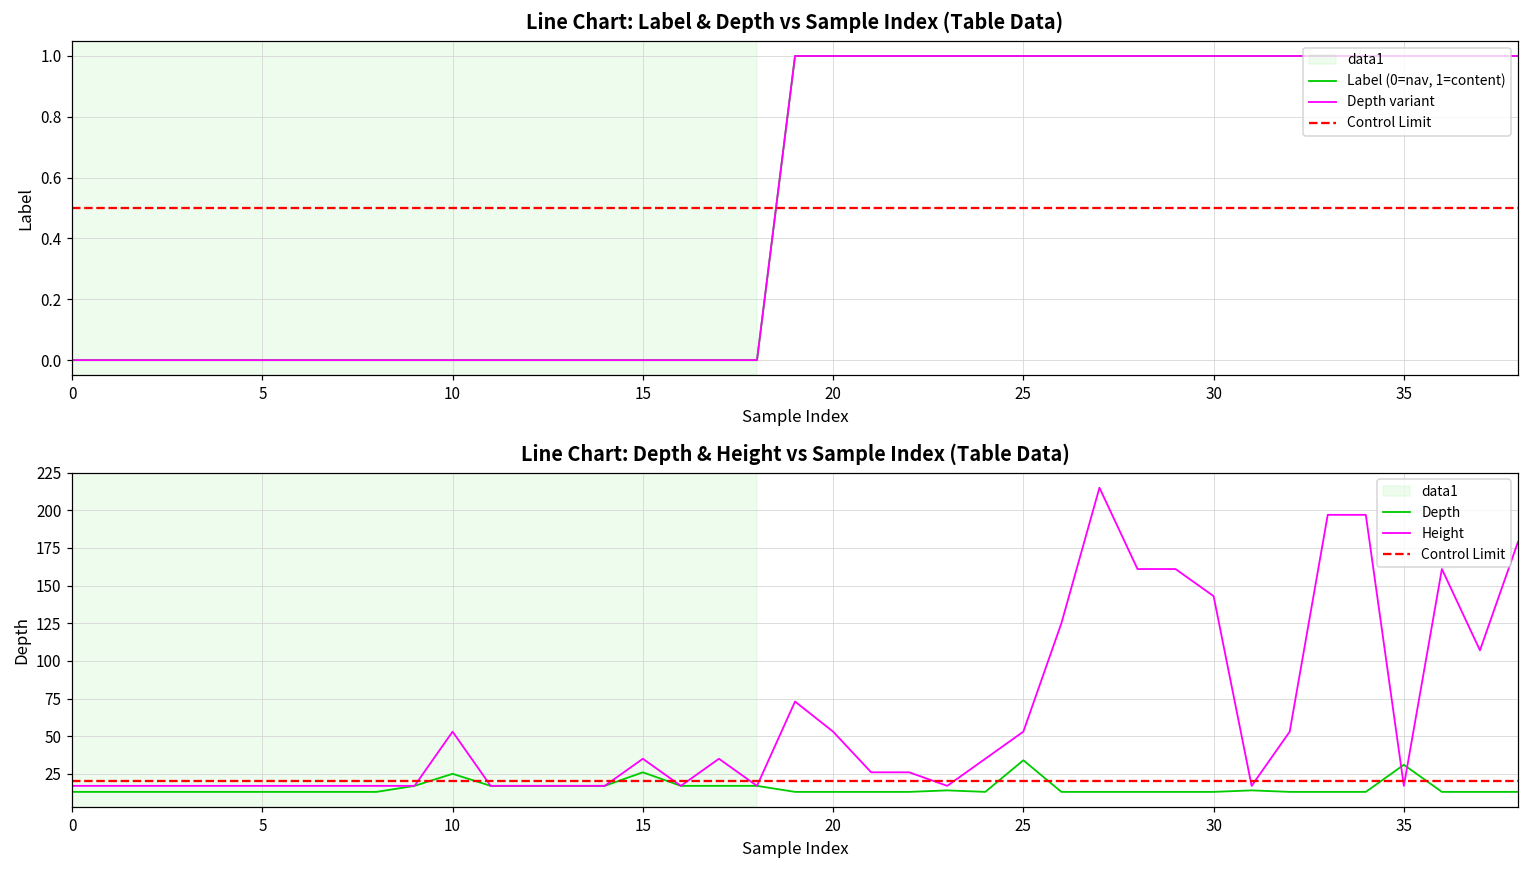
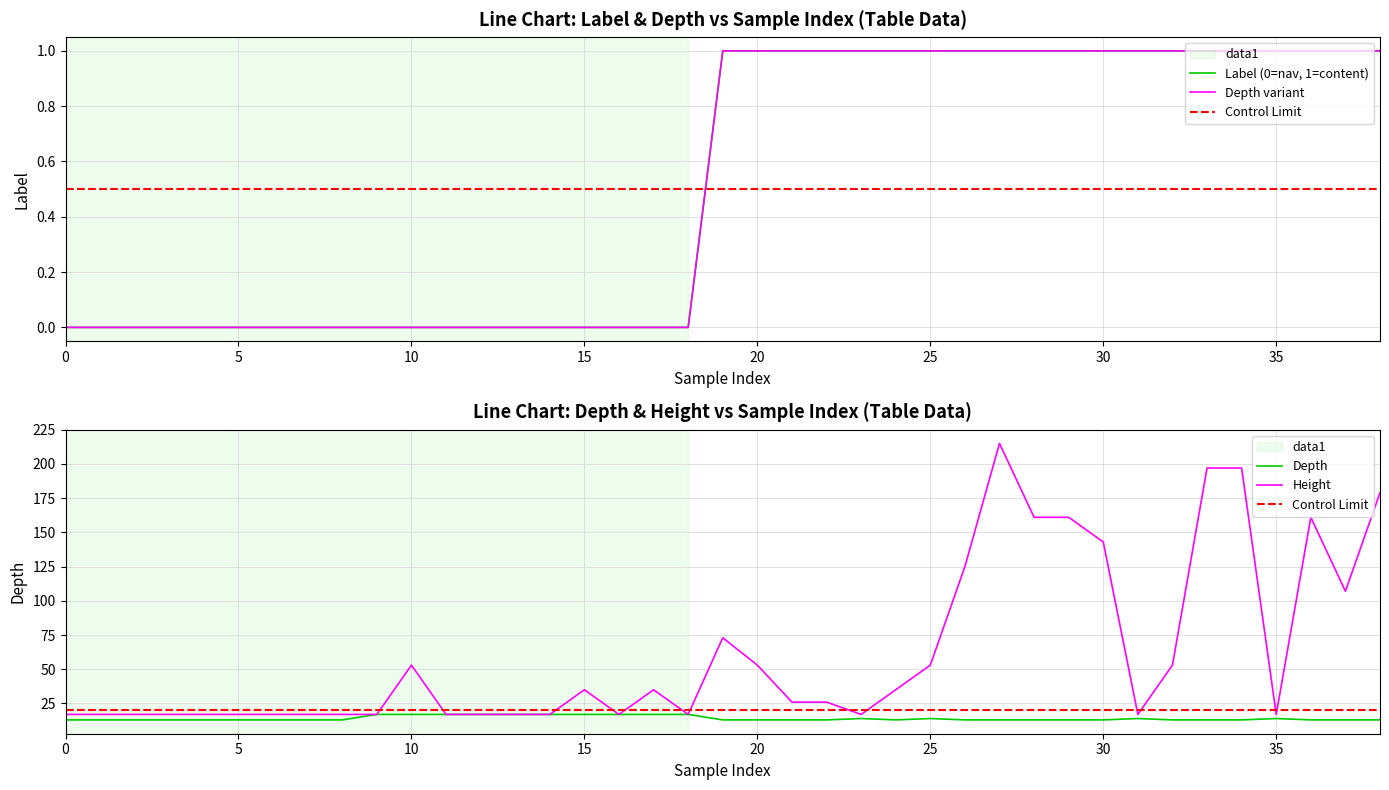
Line Chart: Depth & Height vs Sample Index (Table Data), Depth, 10: 25 -> 17
Line Chart: Depth & Height vs Sample Index (Table Data), Depth, 15: 26 -> 17
Line Chart: Depth & Height vs Sample Index (Table Data), Depth, 25: 34 -> 14
Line Chart: Depth & Height vs Sample Index (Table Data), Depth, 35: 31 -> 14
